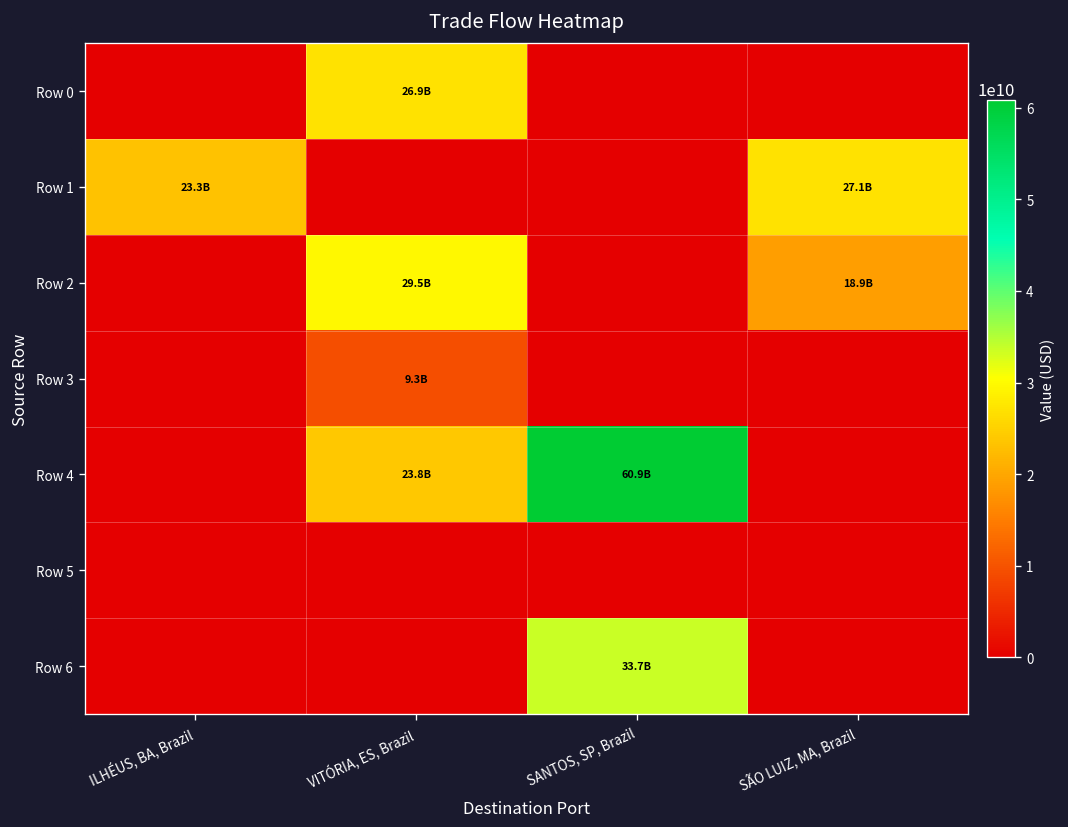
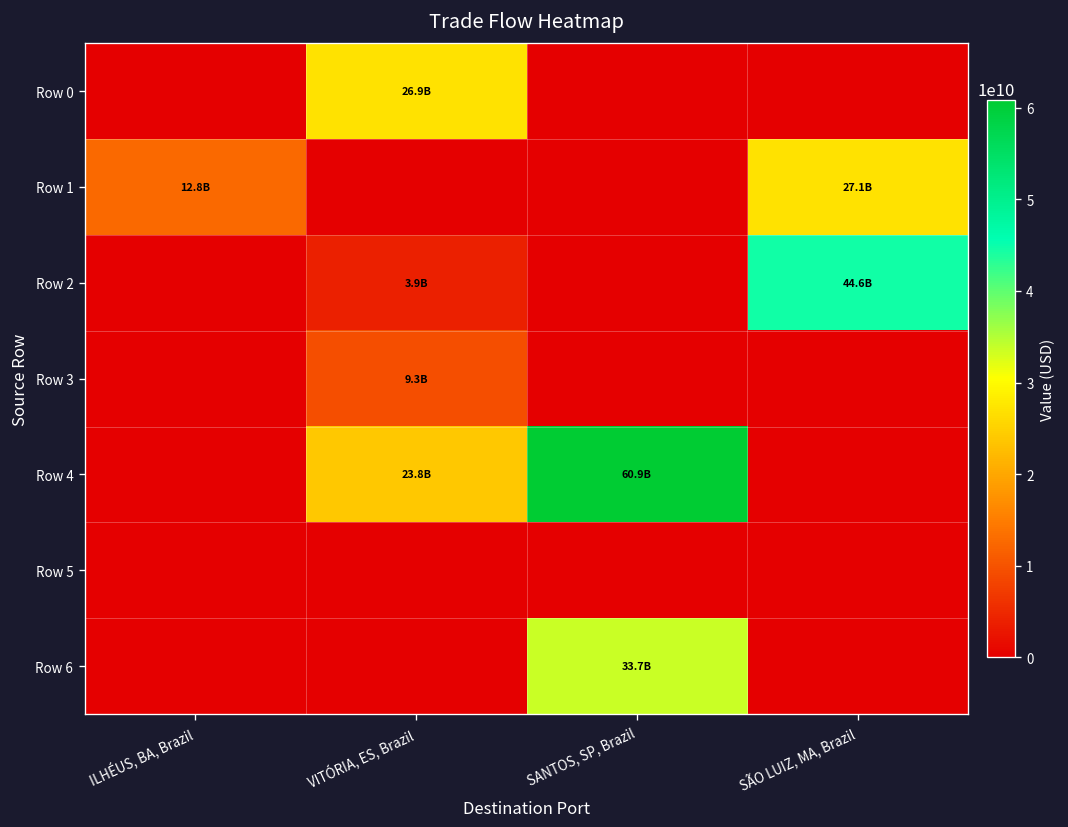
Row 1, ILHÉUS, BA, Brazil: 23.3B -> 12.8B
Row 2, VITÓRIA, ES, Brazil: 29.5B -> 3.9B
Row 2, SÃO LUIZ, MA, Brazil: 18.9B -> 44.6B
